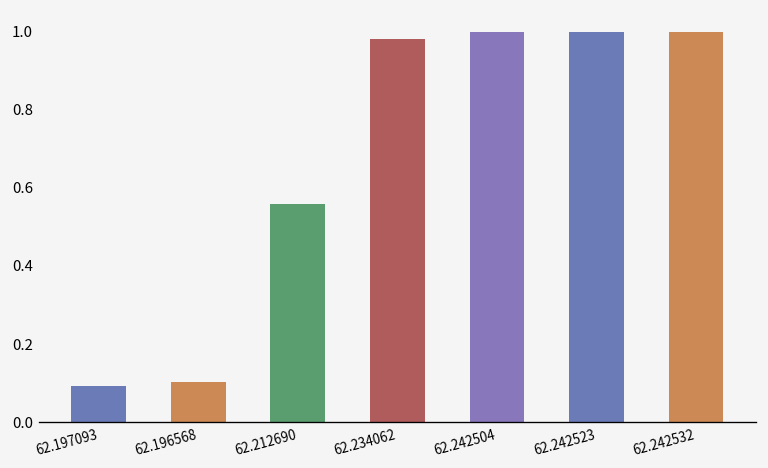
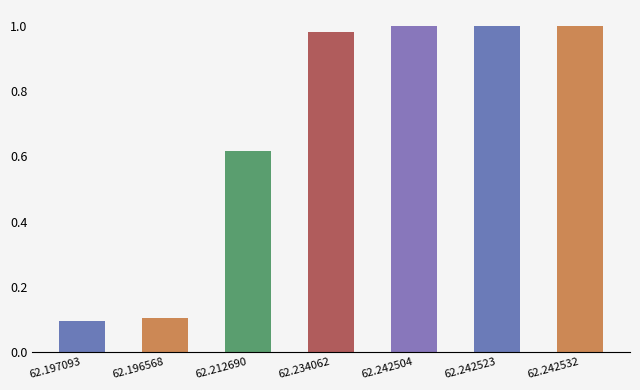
62.212690: 0.56 -> 0.62
